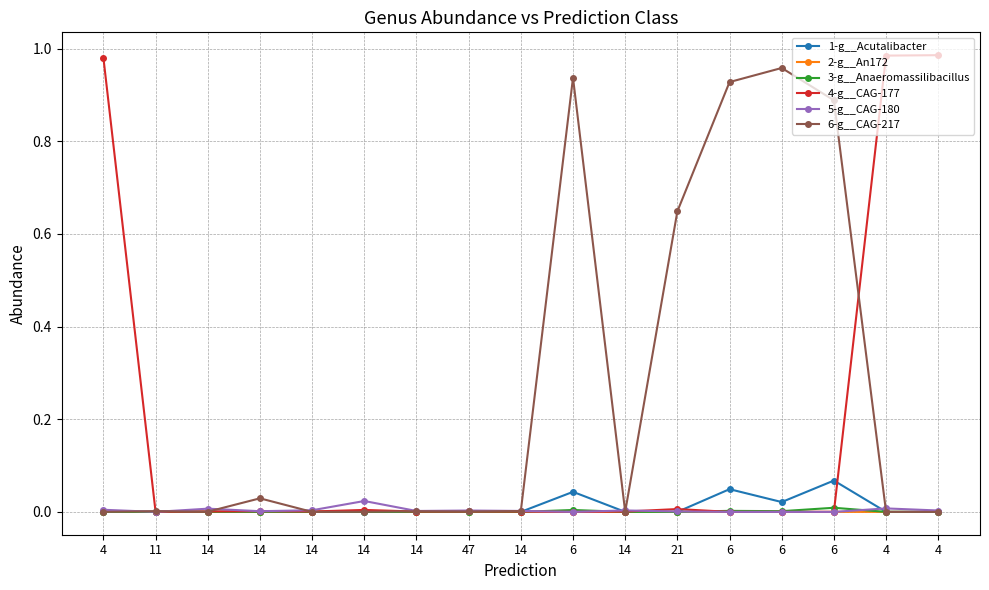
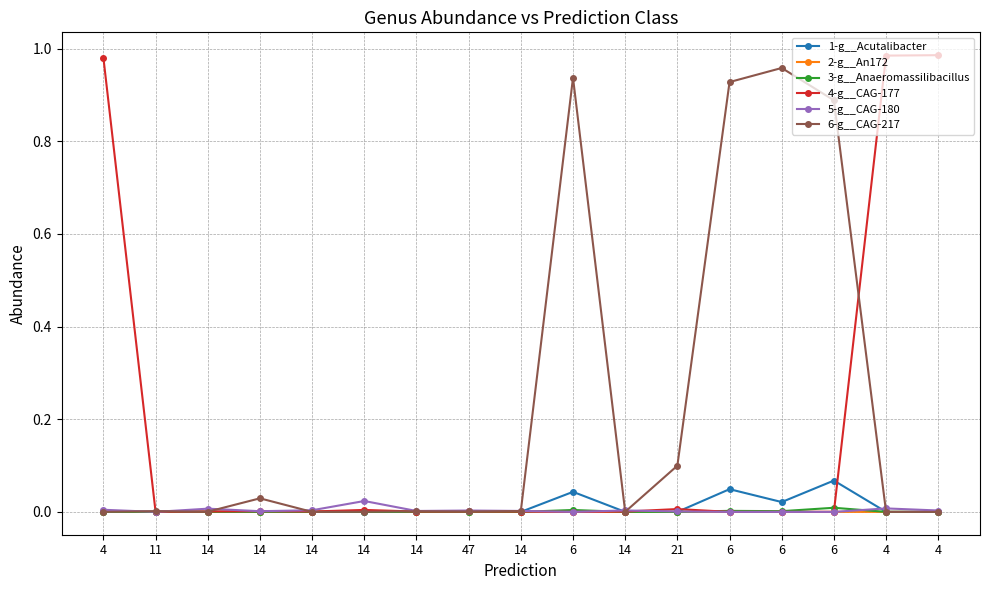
6-g__CAG-217, 21: 0.65 -> 0.10
